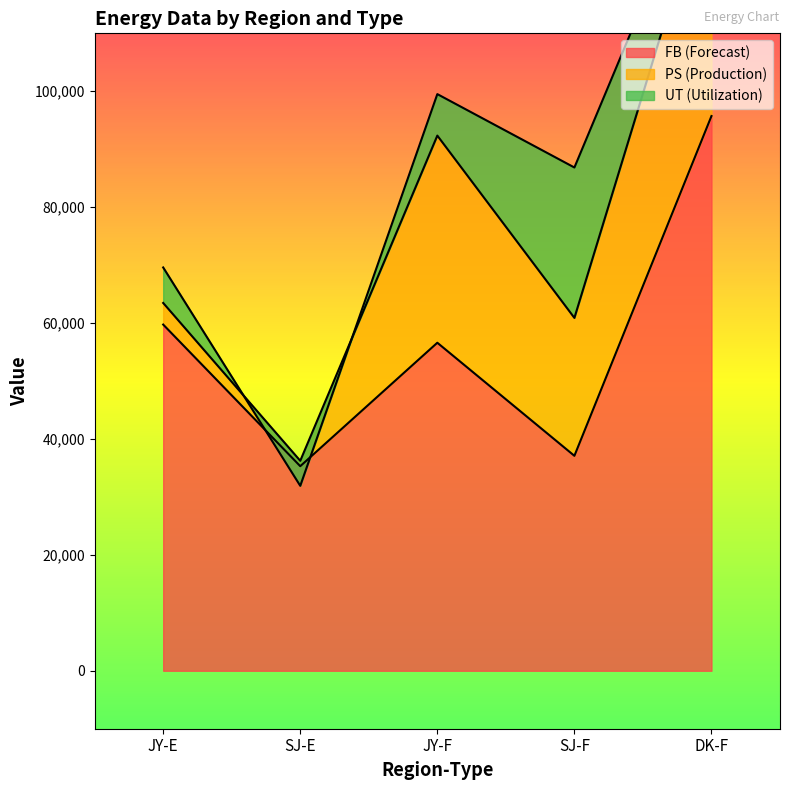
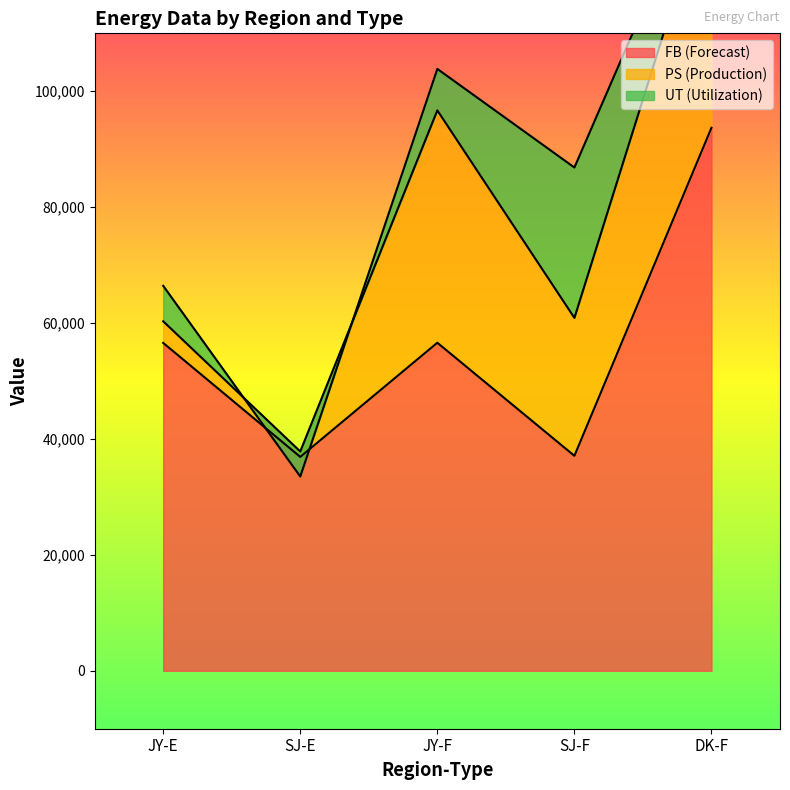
FB (Forecast), JY-E: 60,000 -> 57,000
FB (Forecast), SJ-E: 35,000 -> 37,000
PS (Production), JY-F: 36,000 -> 40,000
FB (Forecast), DK-F: 96,000 -> 94,000
